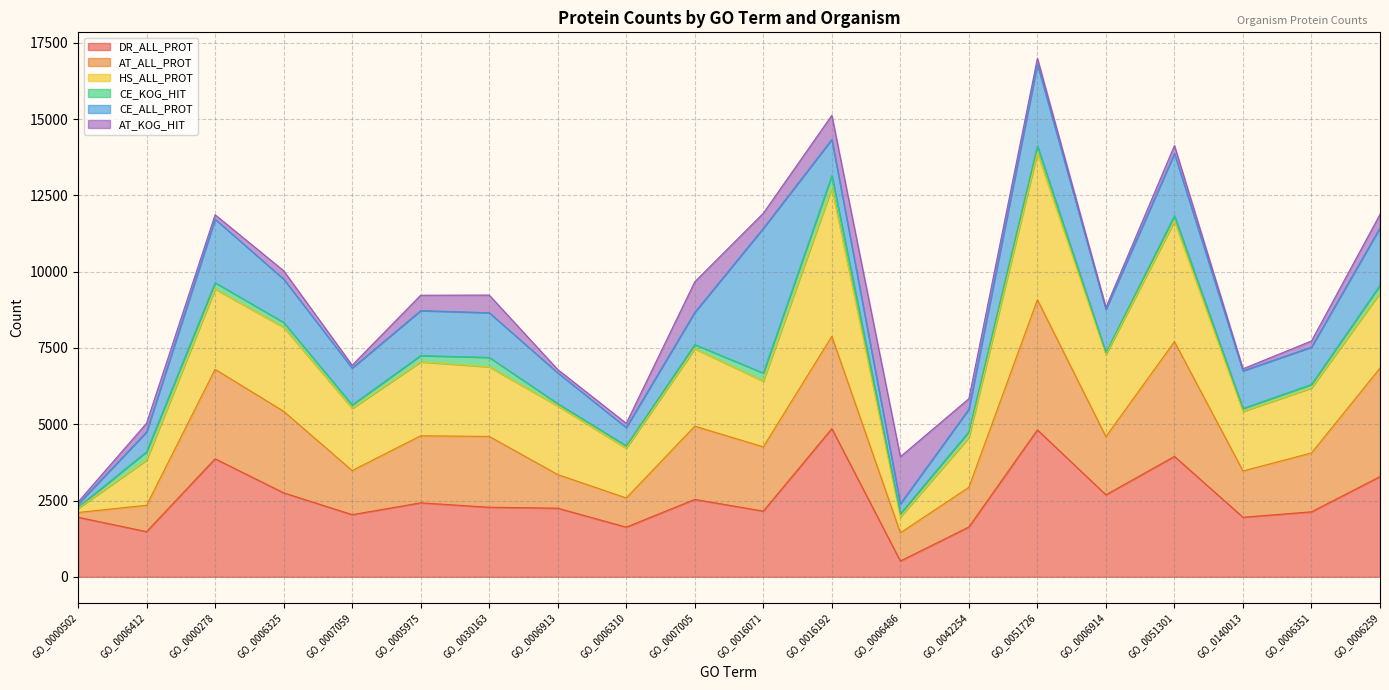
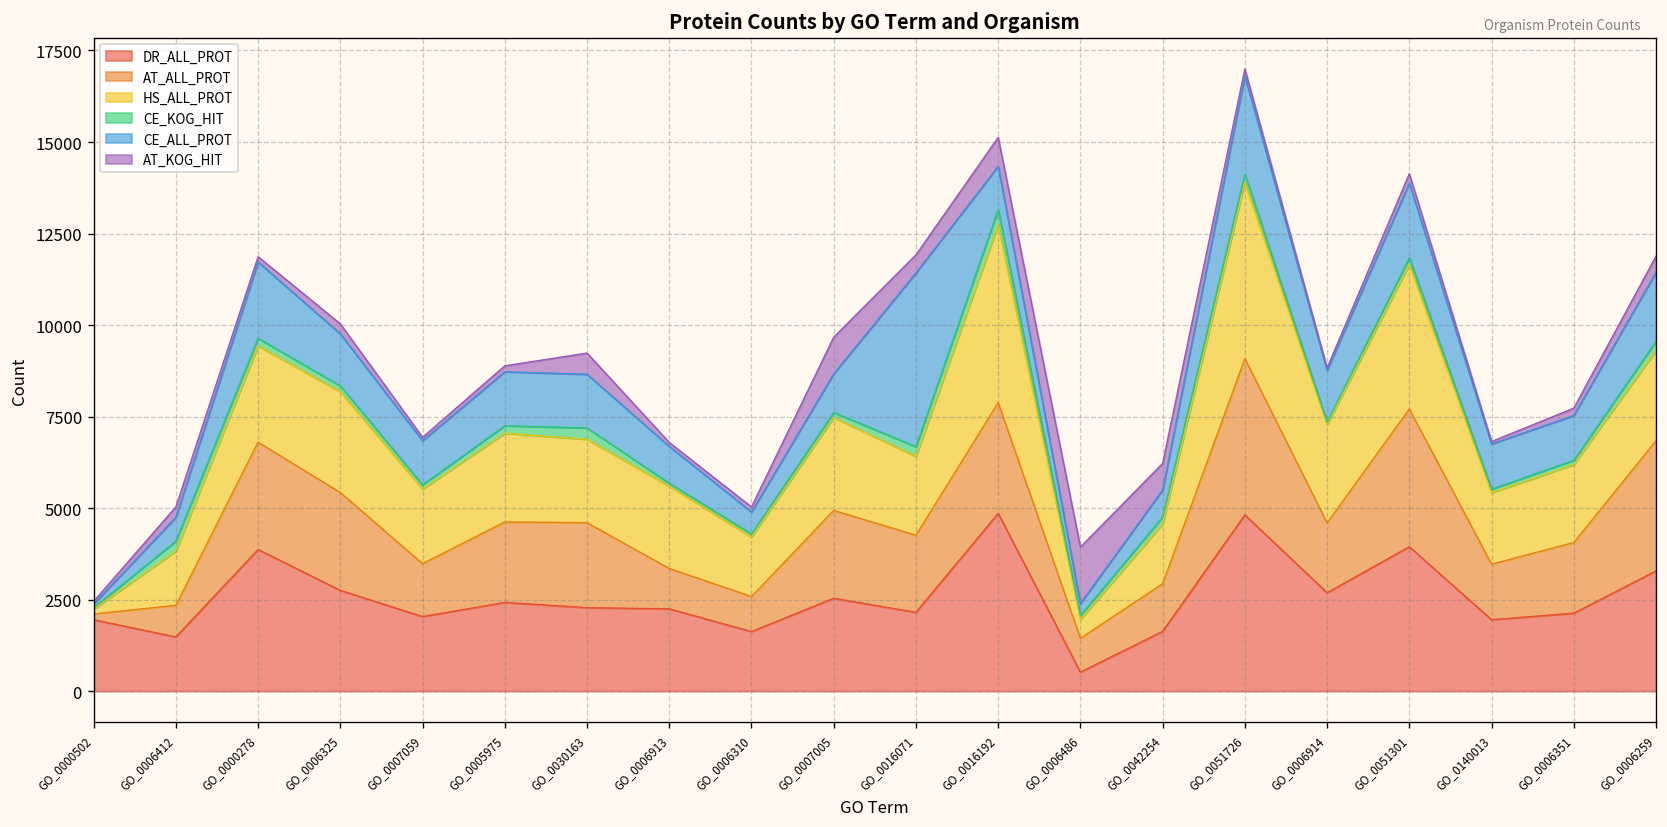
AT_KOG_HIT, GO_0005975: 500 -> 200
AT_KOG_HIT, GO_0042254: 300 -> 700
